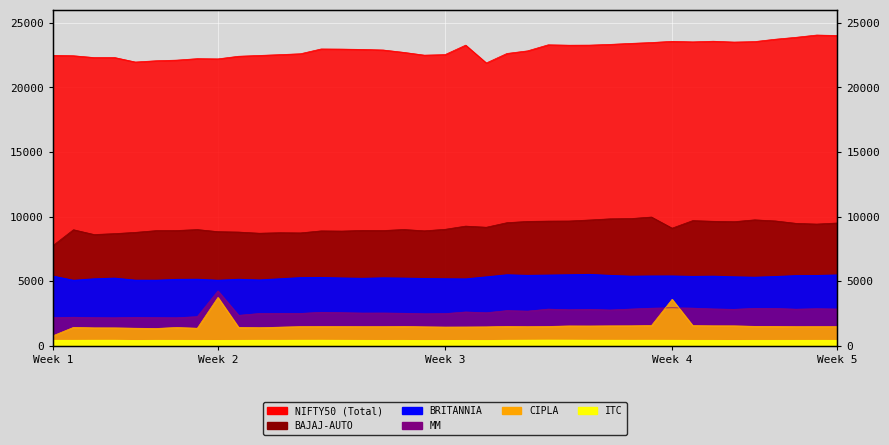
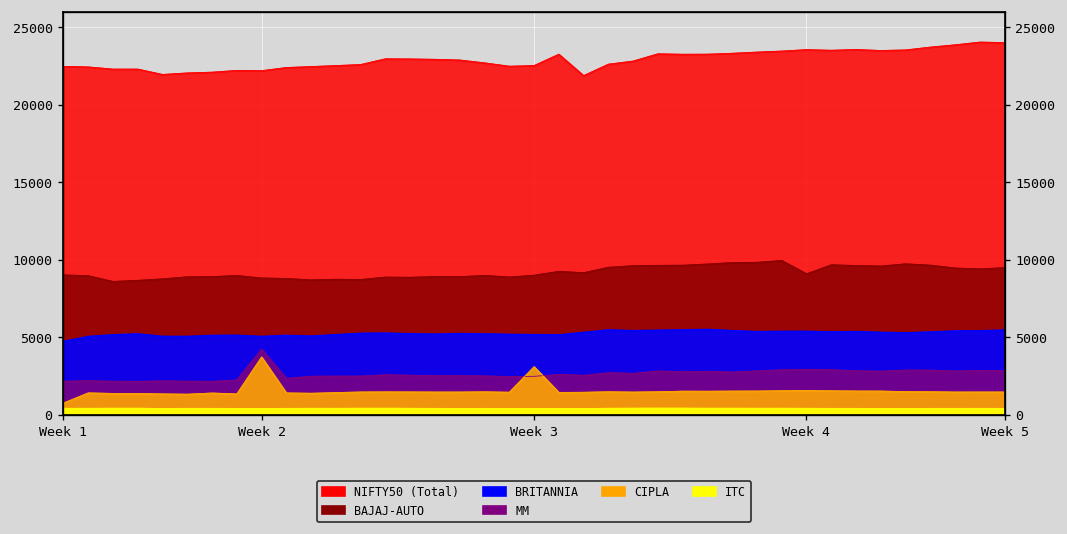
BAJAJ-AUTO, Week 1: 7700 -> 9000
BRITANNIA, Week 1: 5400 -> 4700
CIPLA, Week 3: 1400 -> 3100
CIPLA, Week 4: 3600 -> 1600
